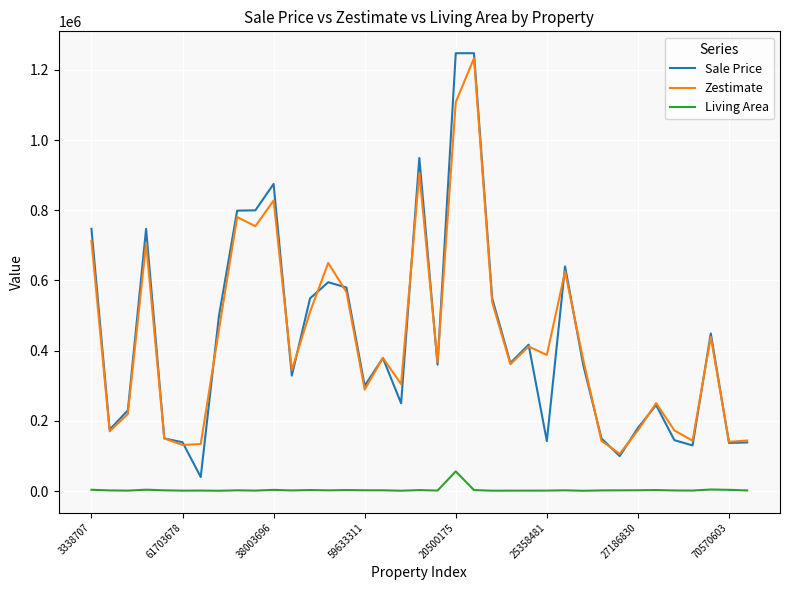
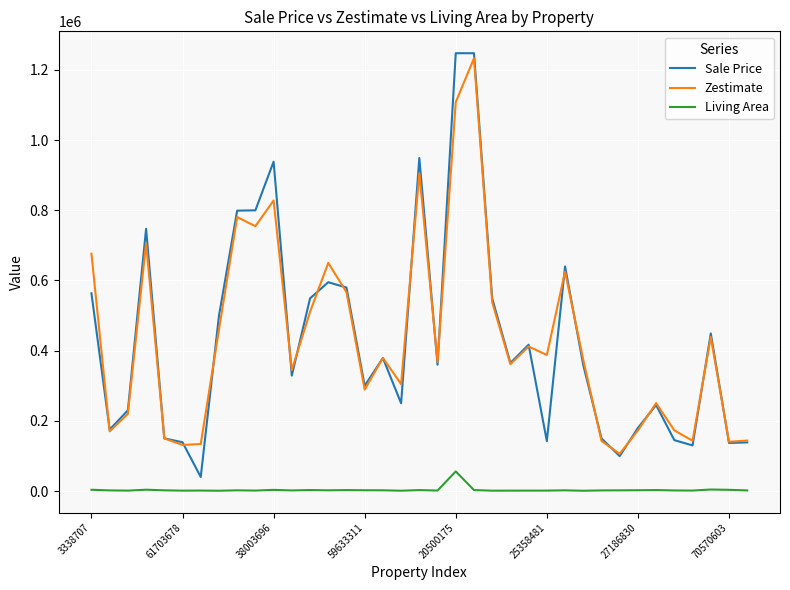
Sale Price, 3338707: 750000 -> 560000
Zestimate, 3338707: 710000 -> 680000
Sale Price, 38003696: 880000 -> 940000
